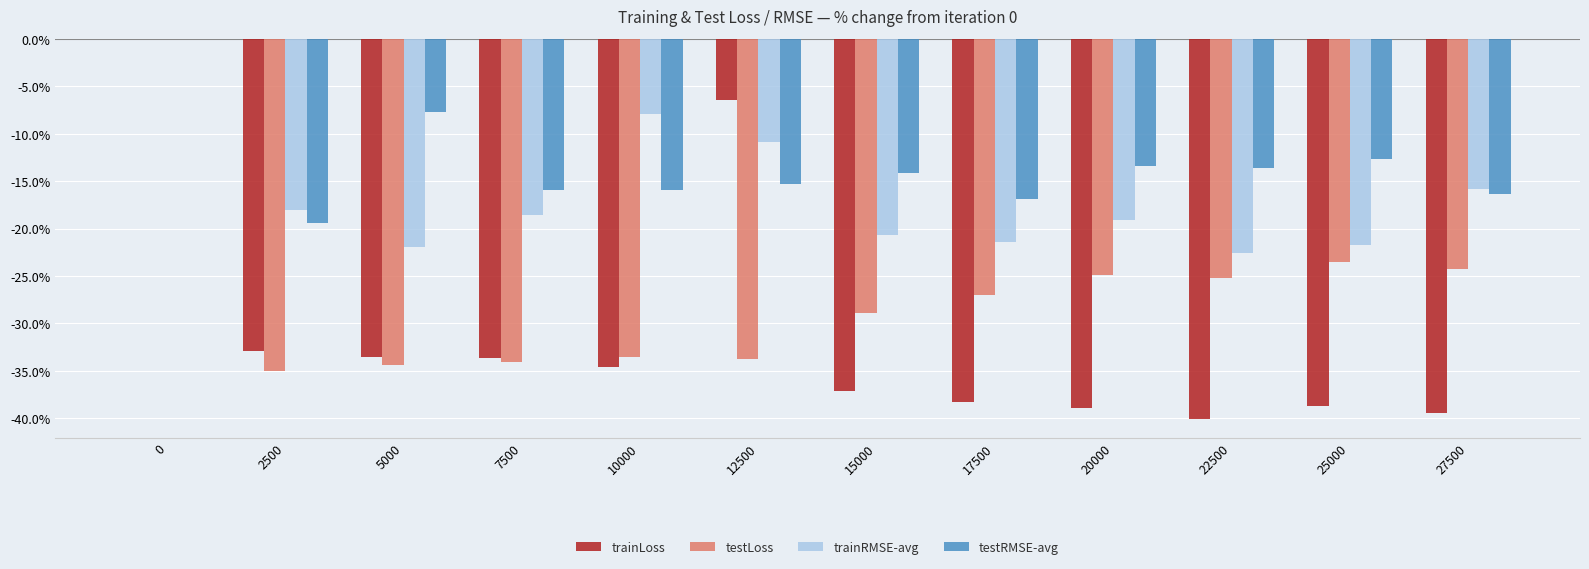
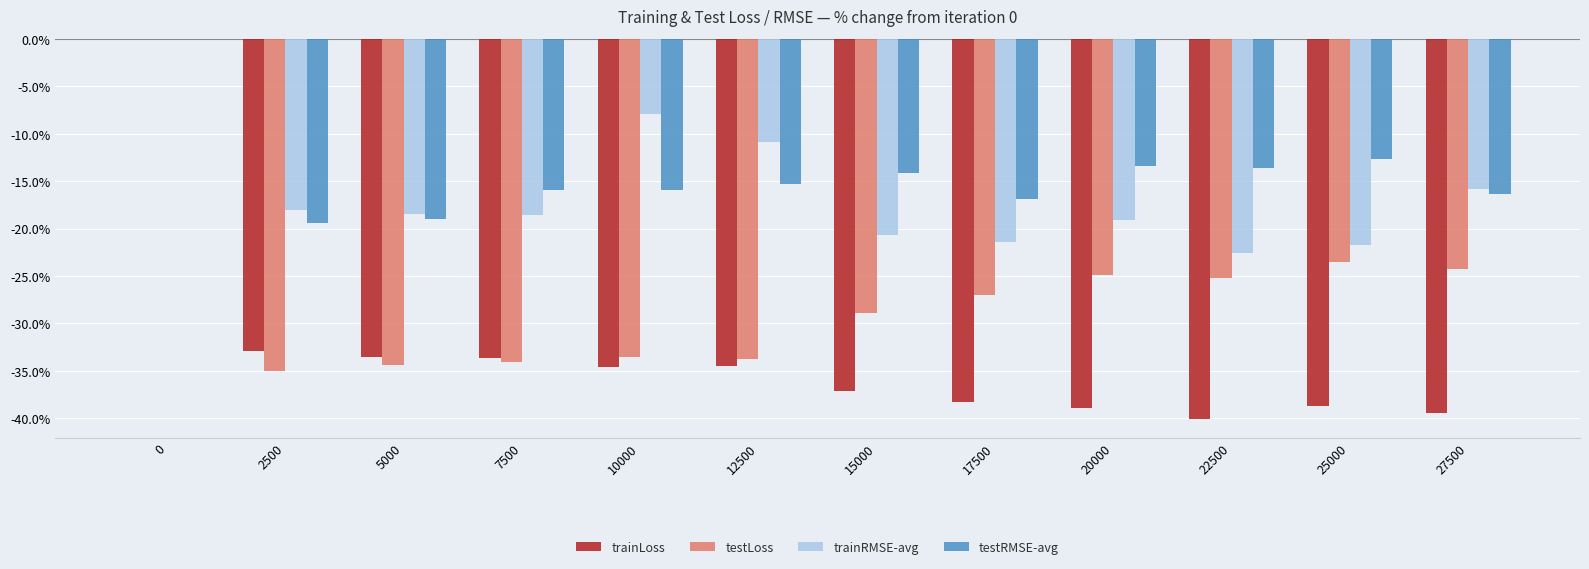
trainRMSE-avg, 5000: -22% -> -19%
testRMSE-avg, 5000: -8% -> -19%
trainLoss, 12500: -6% -> -35%
